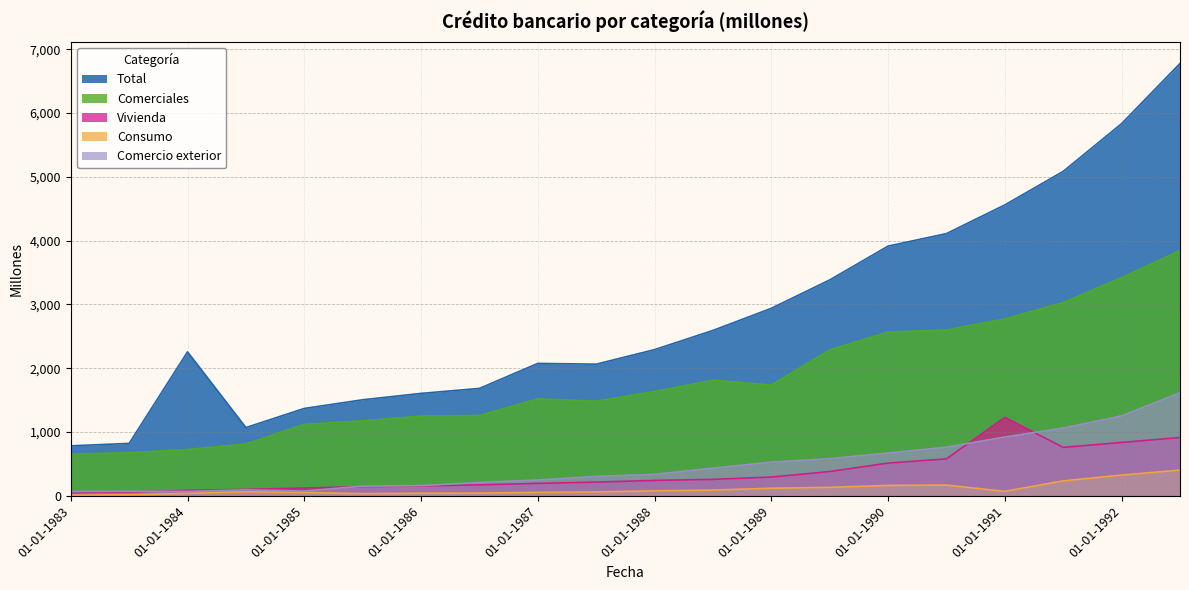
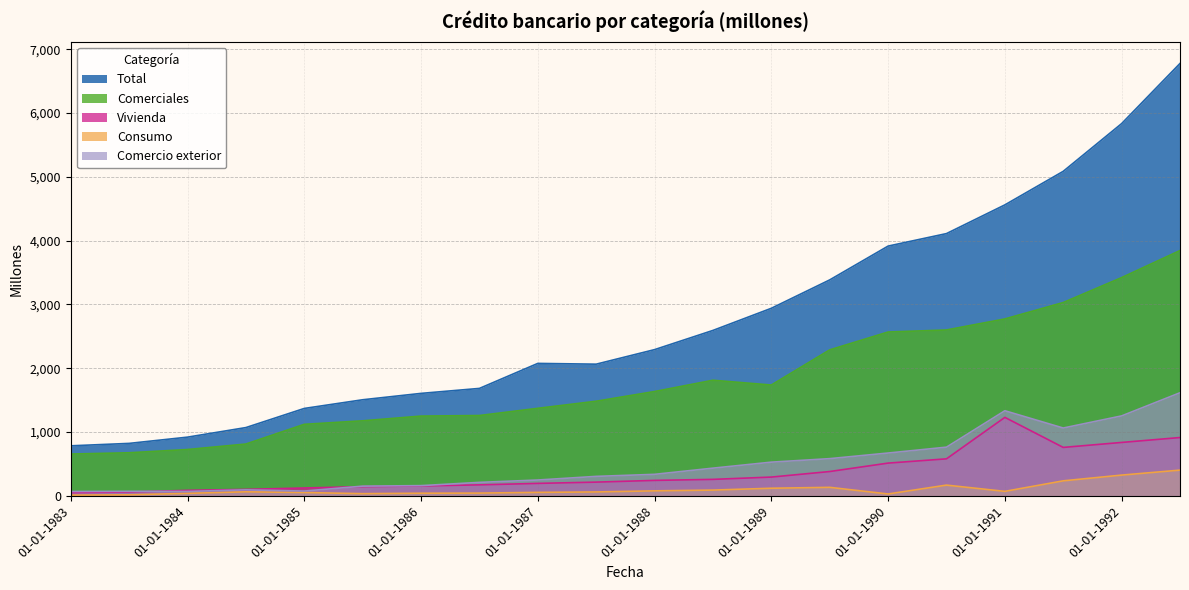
Total, 01-01-1984: 2,300 -> 900
Comerciales, 01-01-1987: 1,500 -> 1,400
Consumo, 01-01-1990: 200 -> 0
Comercio exterior, 01-01-1991: 900 -> 1,300
